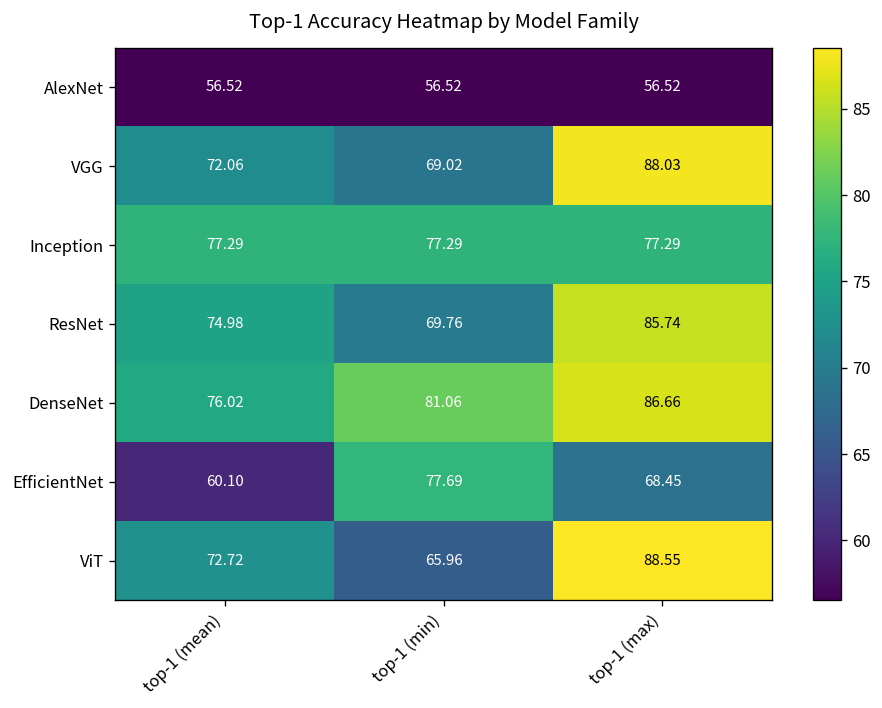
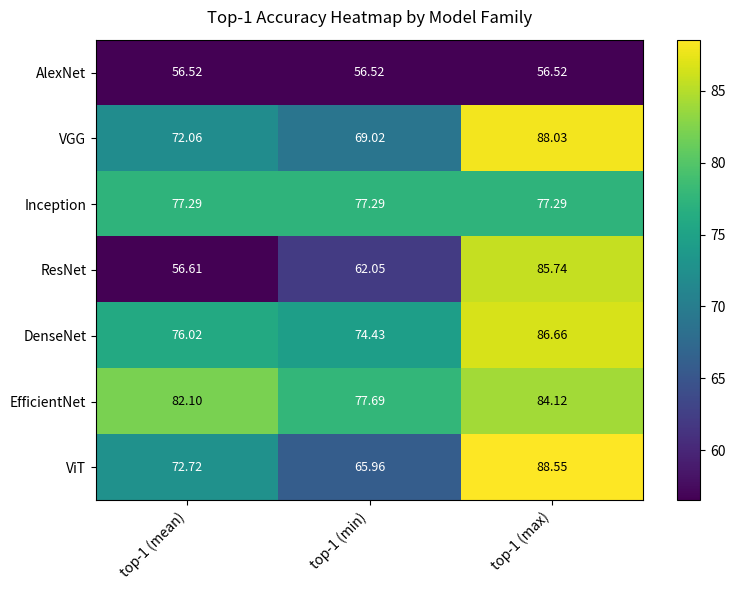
ResNet, top-1 (mean): 74.98 -> 56.61
ResNet, top-1 (min): 69.76 -> 62.05
DenseNet, top-1 (min): 81.06 -> 74.43
EfficientNet, top-1 (mean): 60.10 -> 82.10
EfficientNet, top-1 (max): 68.45 -> 84.12
